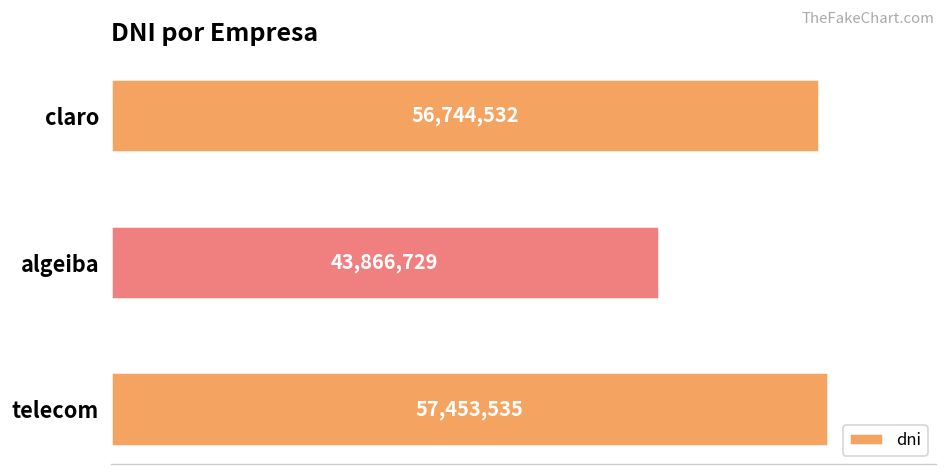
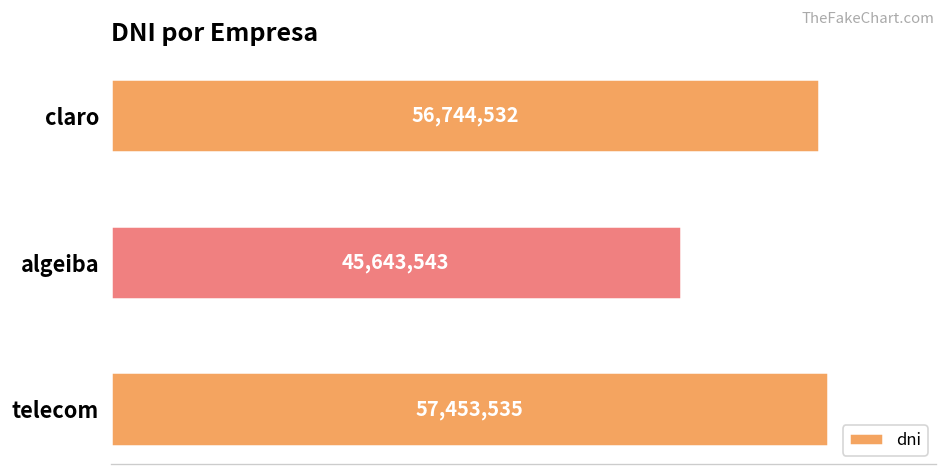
algeiba: 43,866,729 -> 45,643,543
